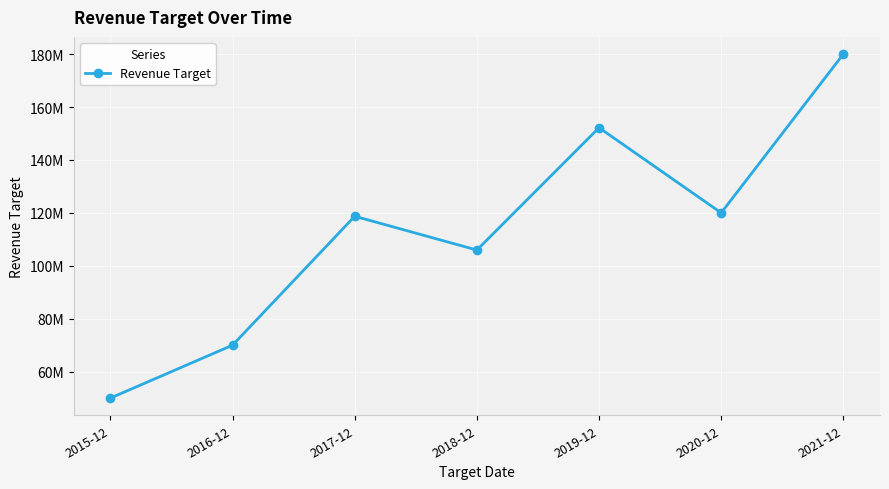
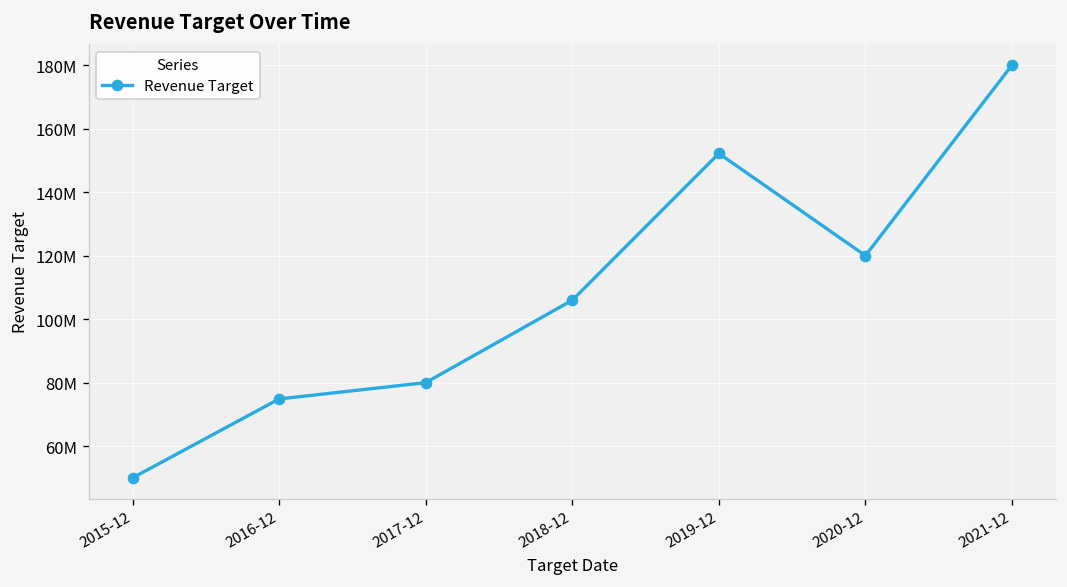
2016-12: 70000000 -> 75000000
2017-12: 119000000 -> 80000000
